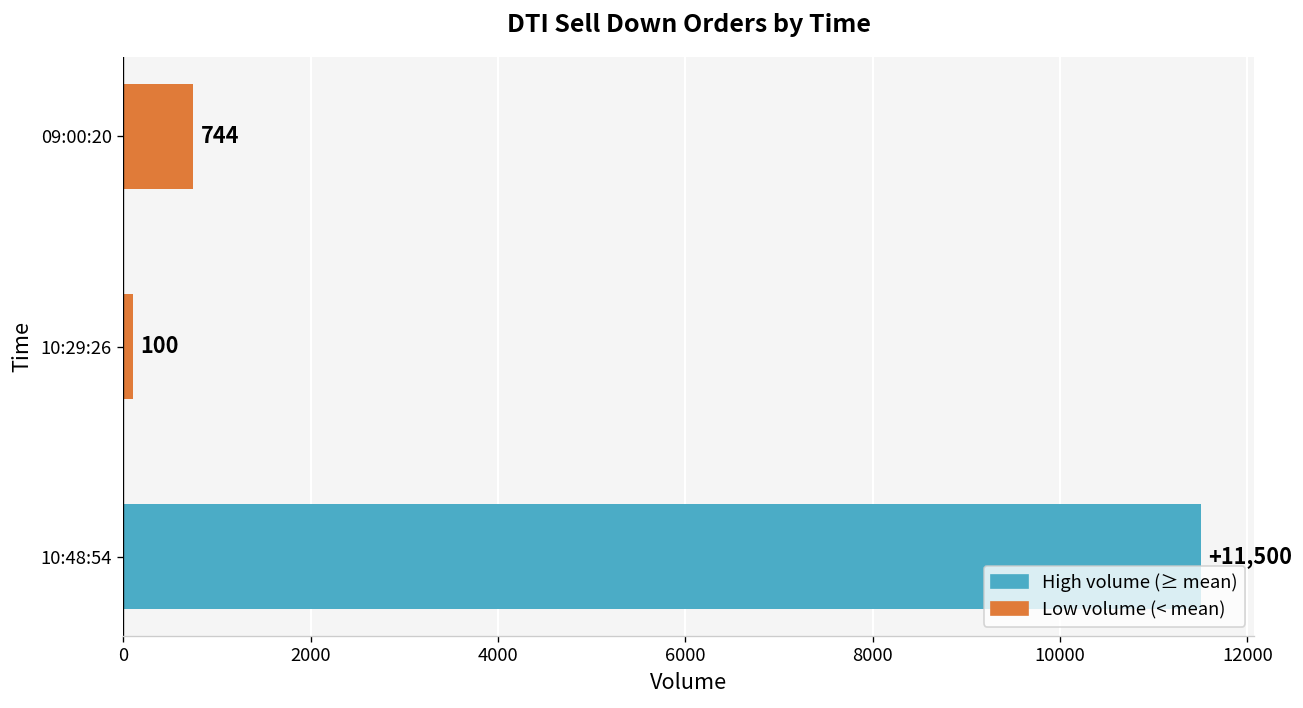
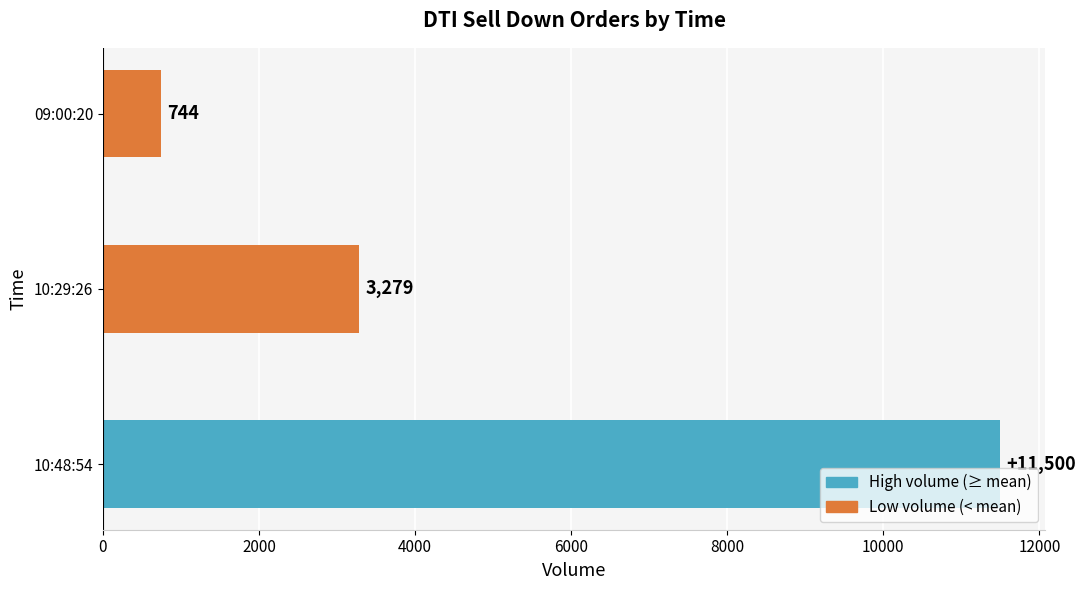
10:29:26: 100 -> 3,279
